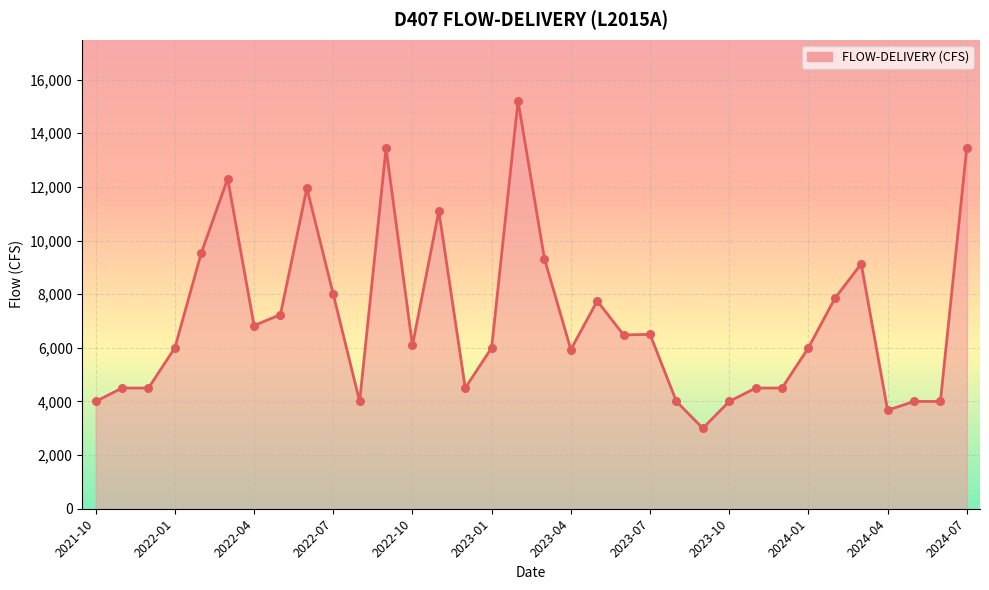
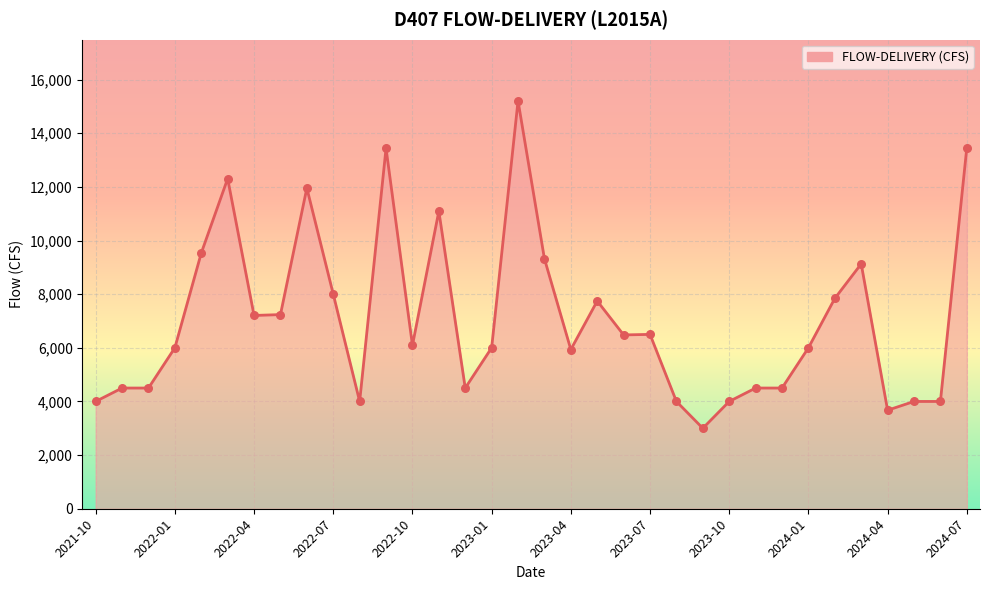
2022-04: 6,800 -> 7,200
